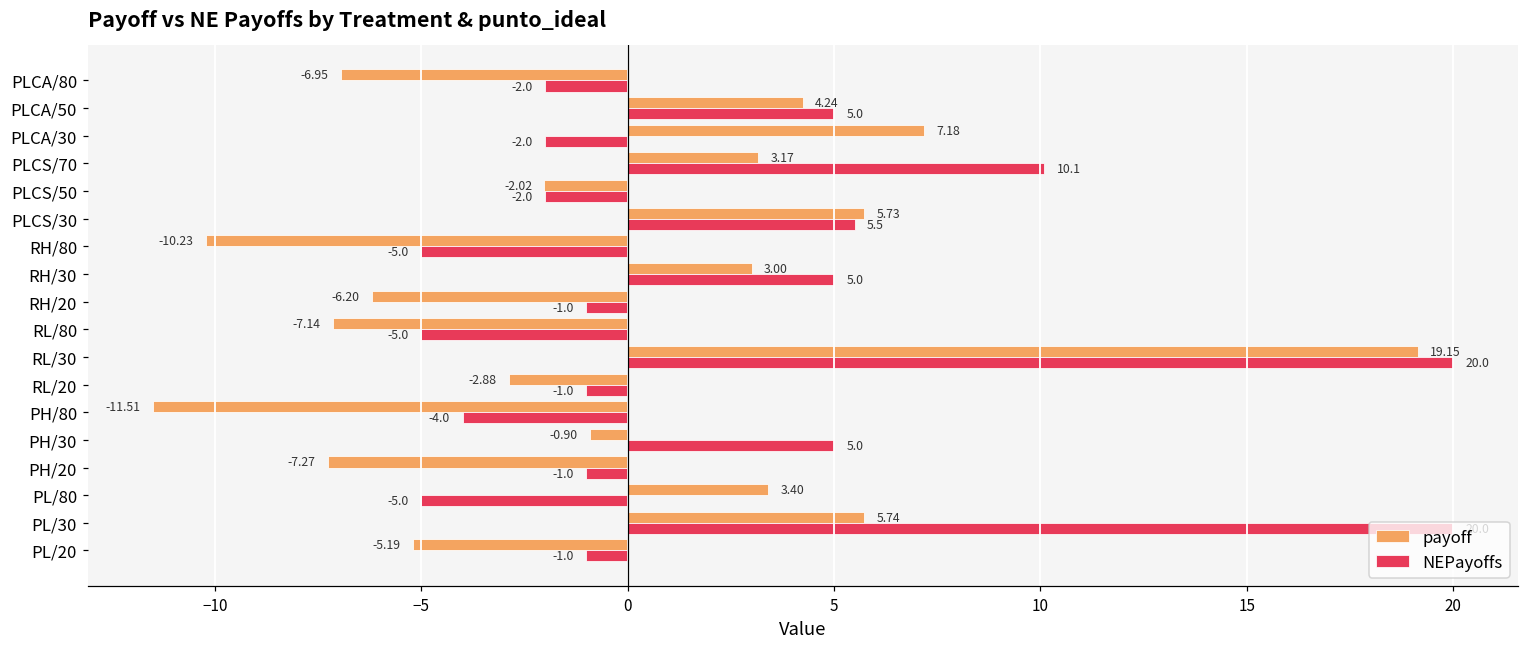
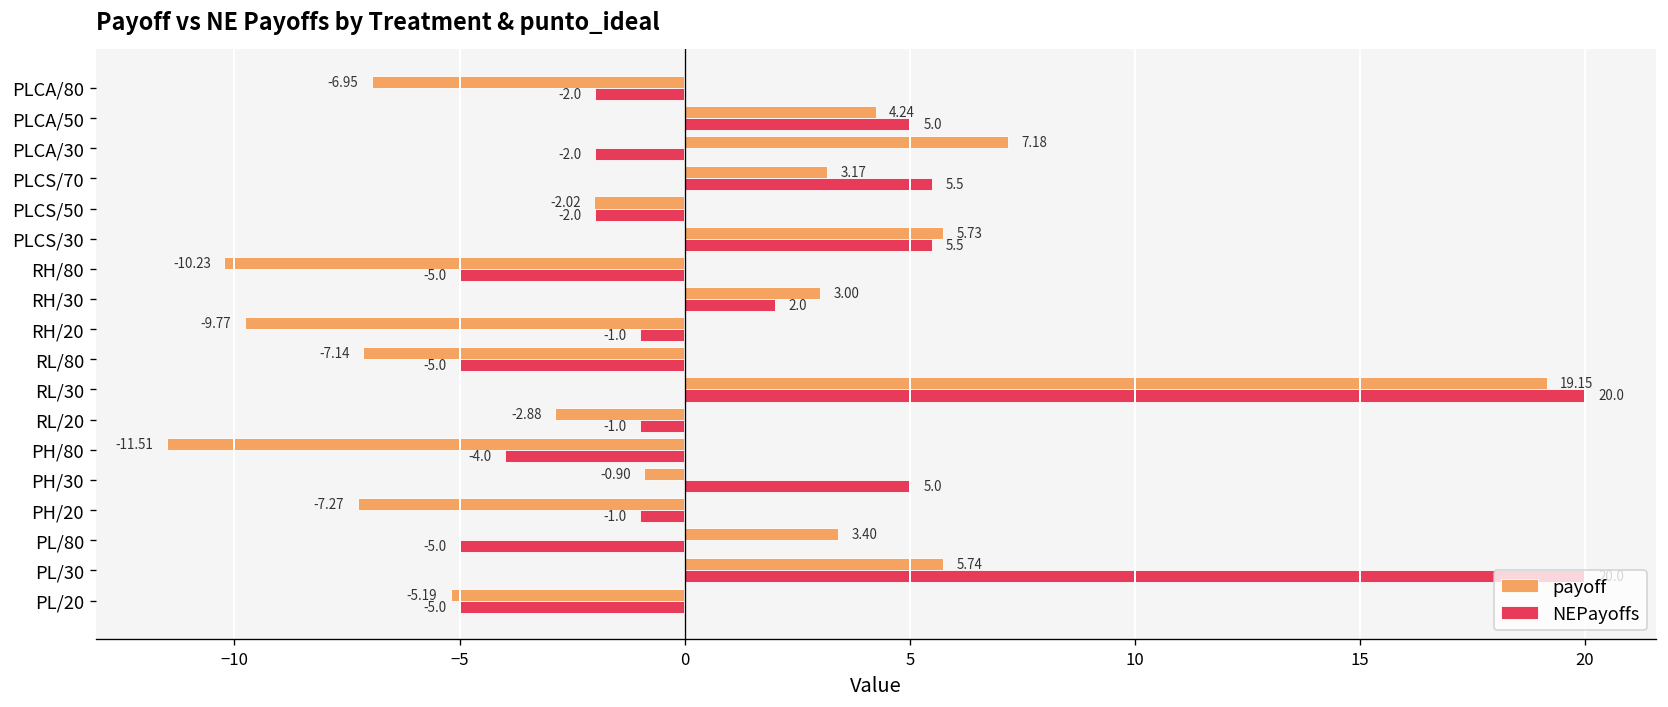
NEPayoffs, PLCS/70: 10.1 -> 5.5
NEPayoffs, RH/30: 5.0 -> 2.0
payoff, RH/20: -6.20 -> -9.77
NEPayoffs, PL/20: -1.0 -> -5.0
